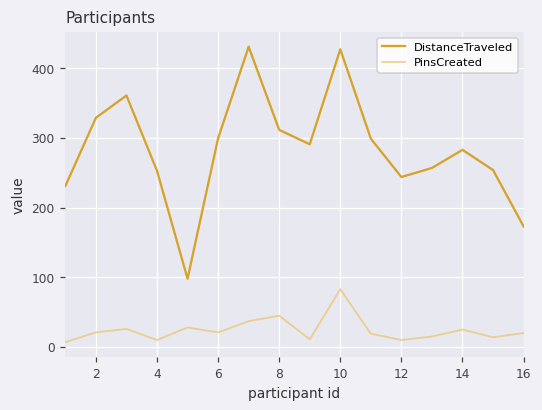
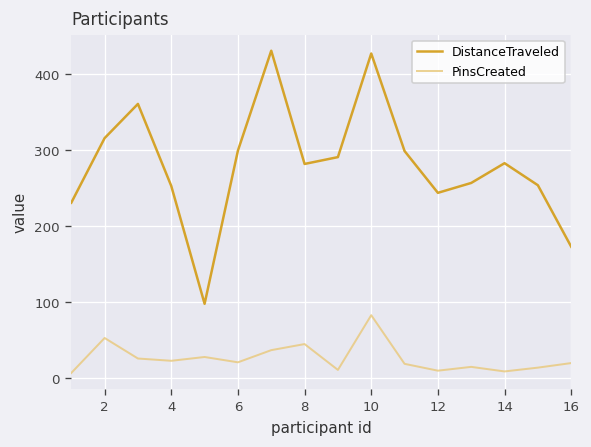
DistanceTraveled, 2: 330 -> 320
PinsCreated, 2: 20 -> 50
PinsCreated, 4: 10 -> 20
DistanceTraveled, 8: 310 -> 280
PinsCreated, 14: 30 -> 10
